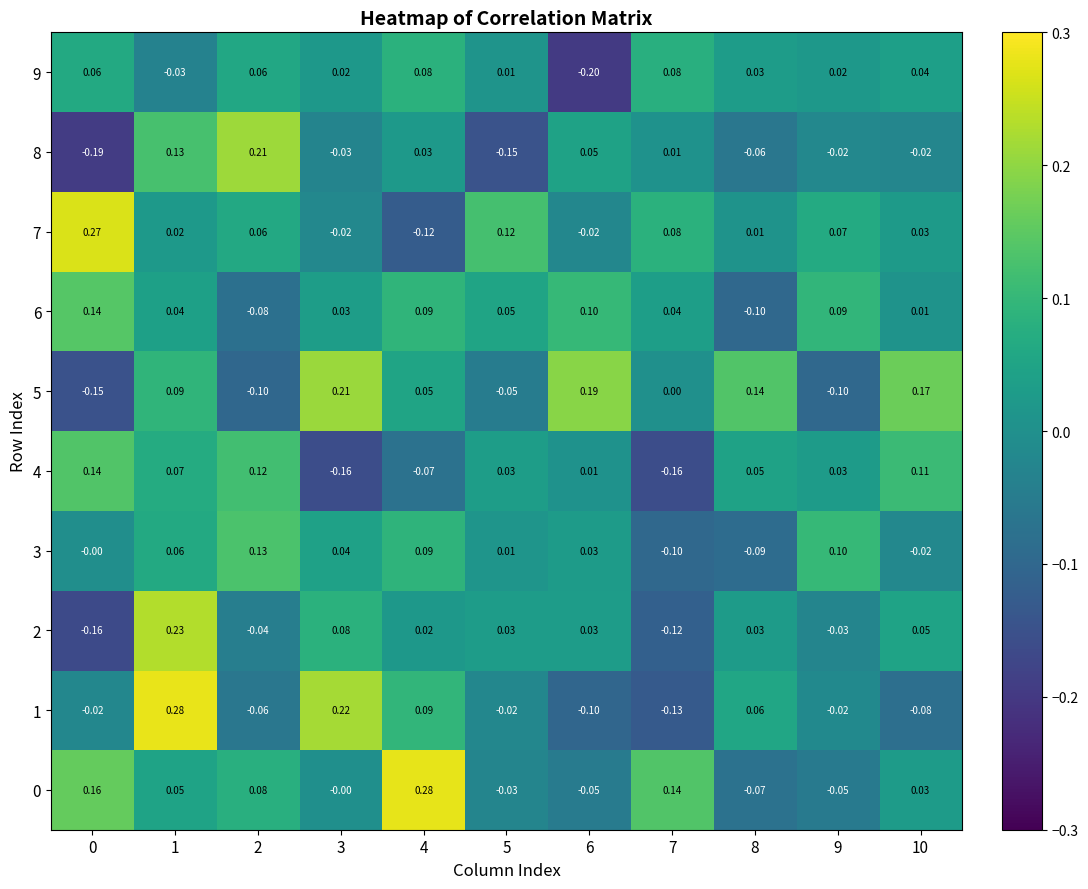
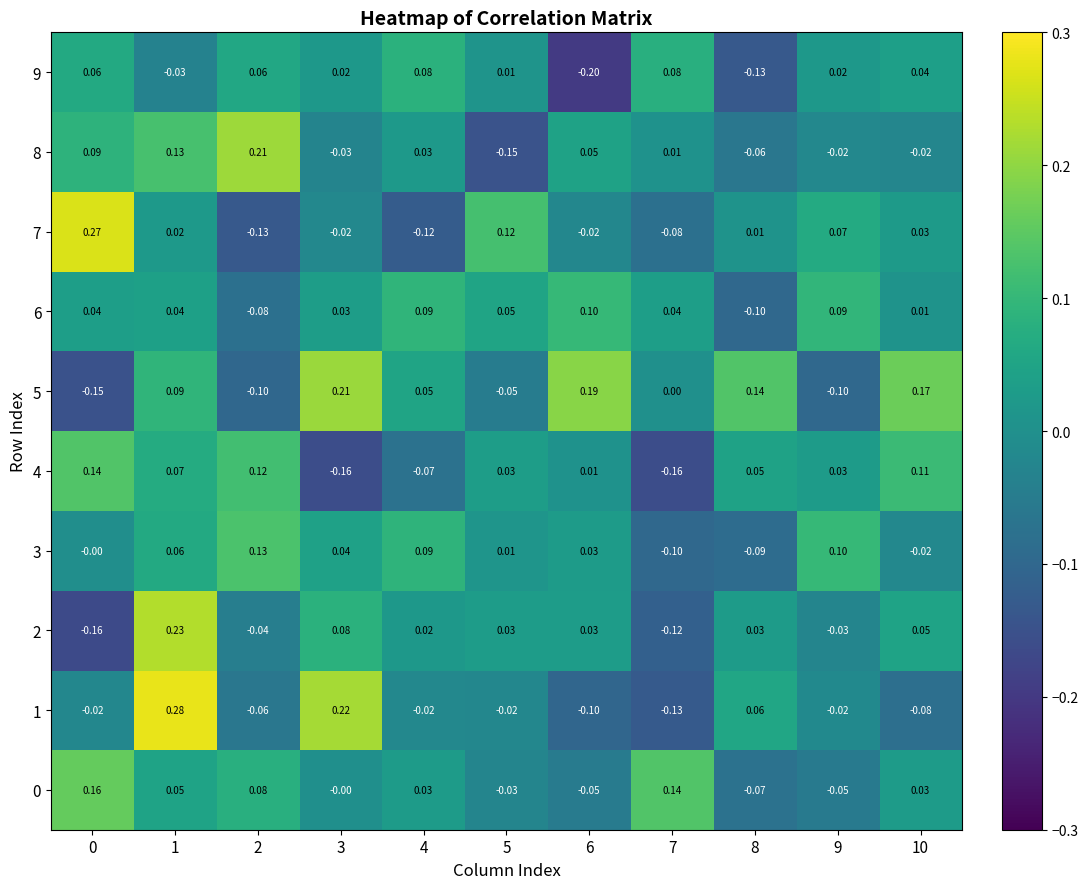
9, 8: 0.03 -> -0.13
8, 0: -0.19 -> 0.09
7, 2: 0.06 -> -0.13
7, 7: 0.08 -> -0.08
6, 0: 0.14 -> 0.04
1, 4: 0.09 -> -0.02
0, 4: 0.28 -> 0.03
